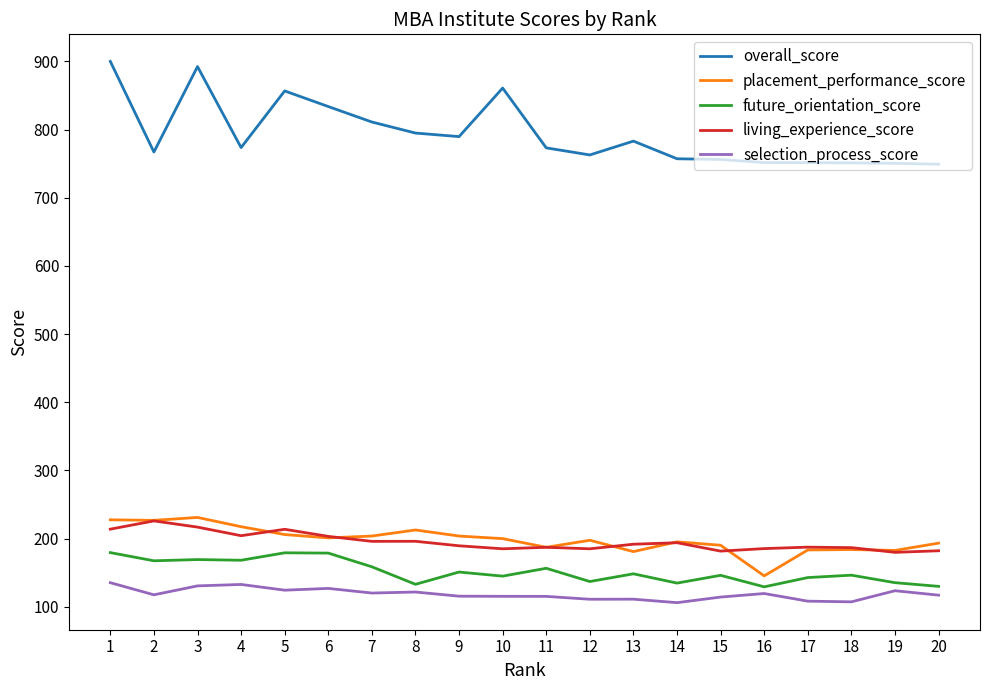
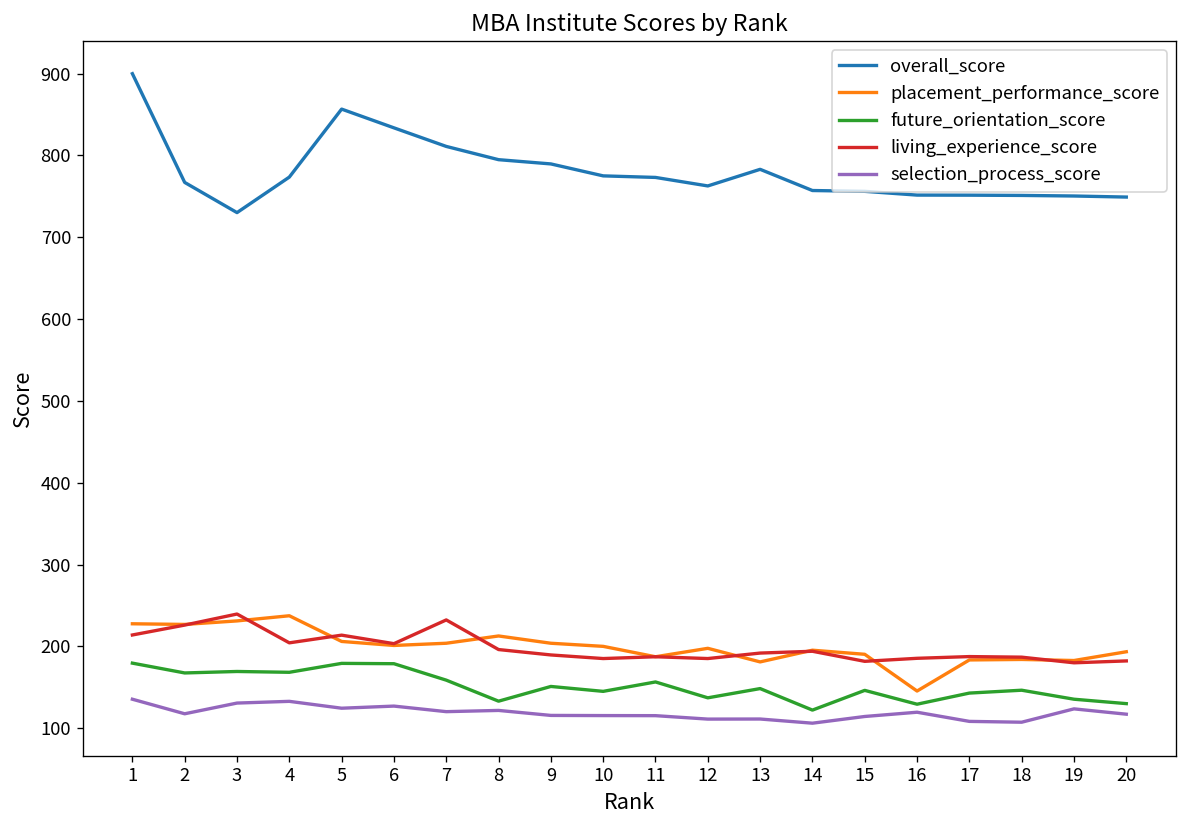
overall_score, 3: 890 -> 730
living_experience_score, 3: 220 -> 240
placement_performance_score, 4: 220 -> 240
living_experience_score, 7: 200 -> 230
overall_score, 10: 860 -> 780
future_orientation_score, 14: 130 -> 120
